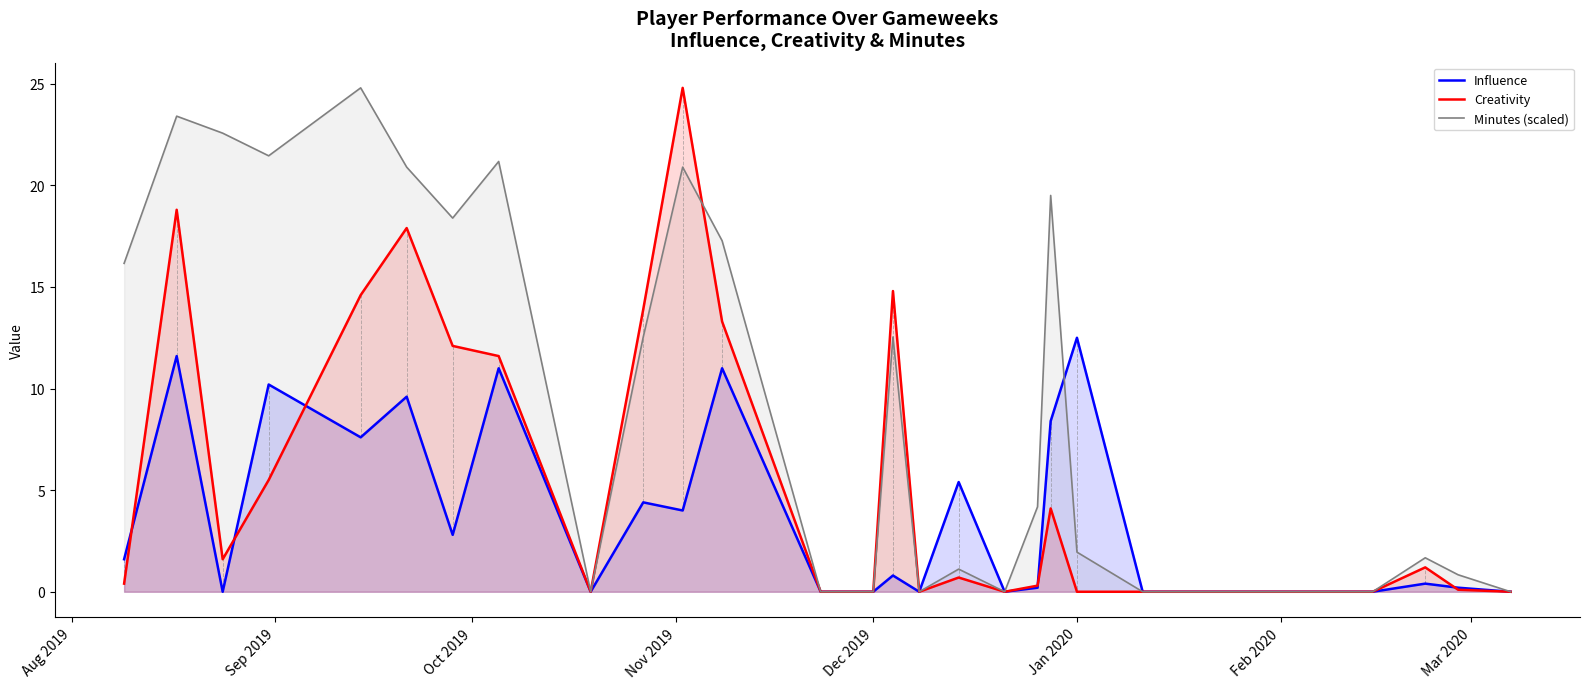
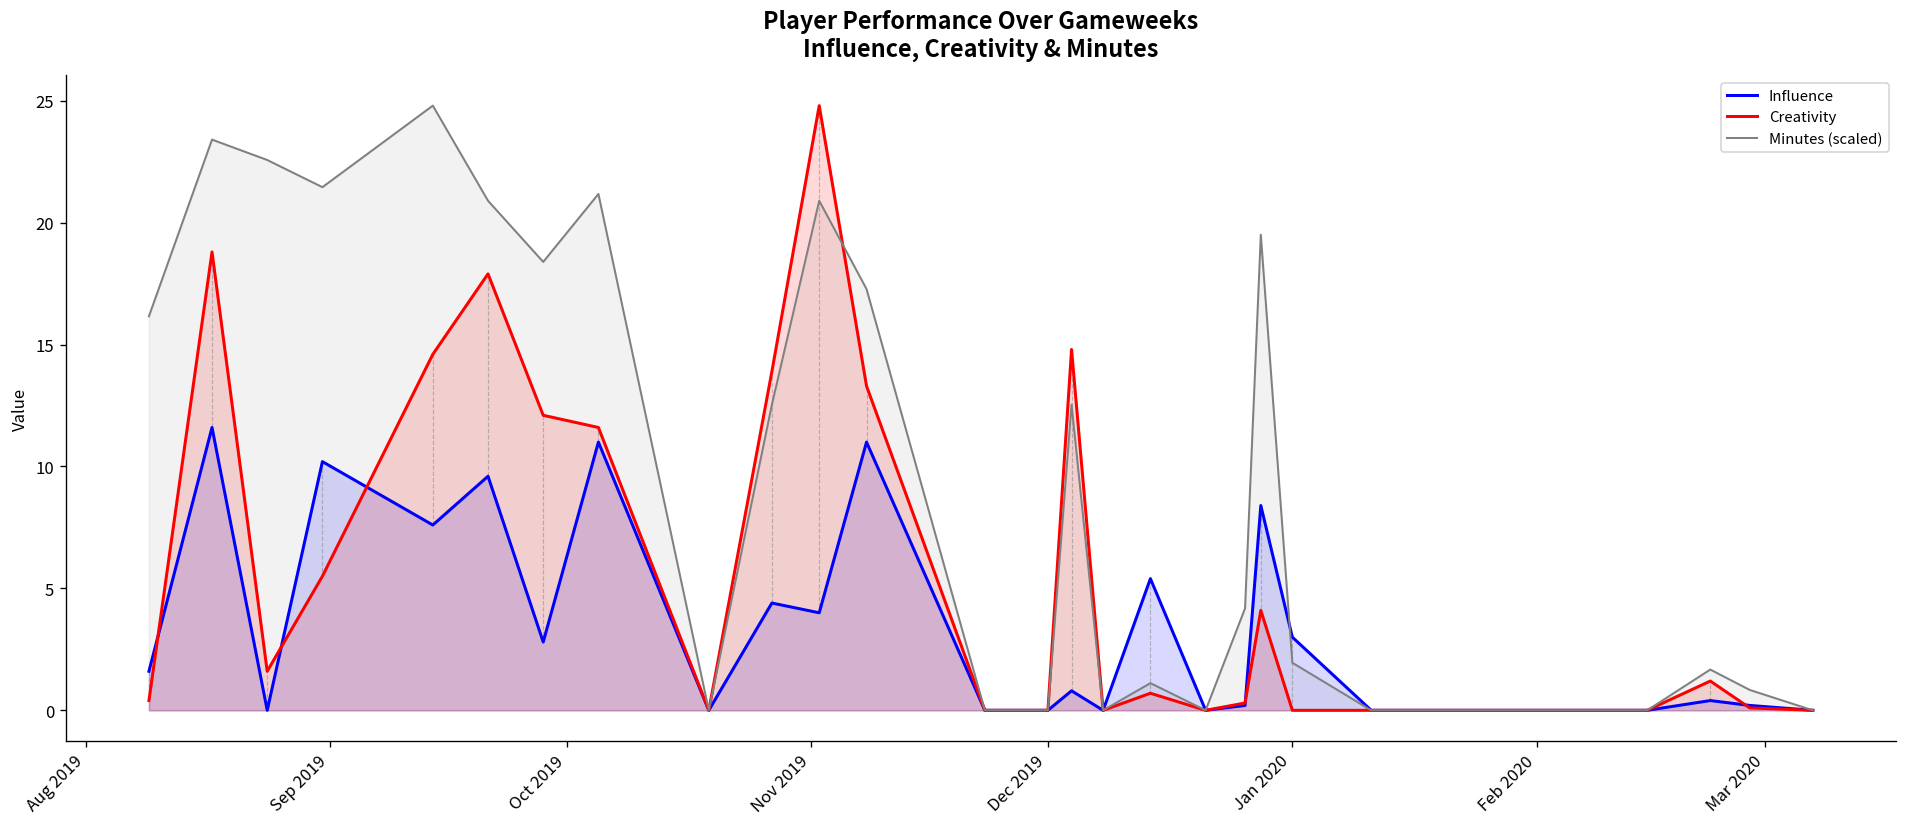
Influence, Jan 2020: 12.5 -> 3.0
